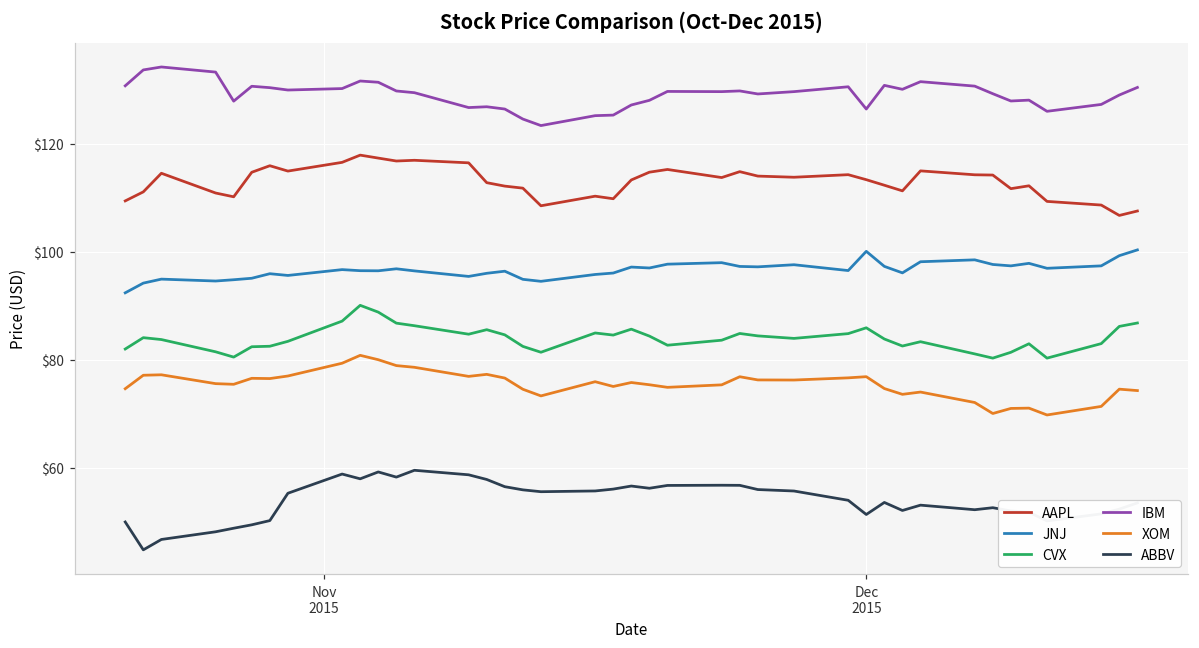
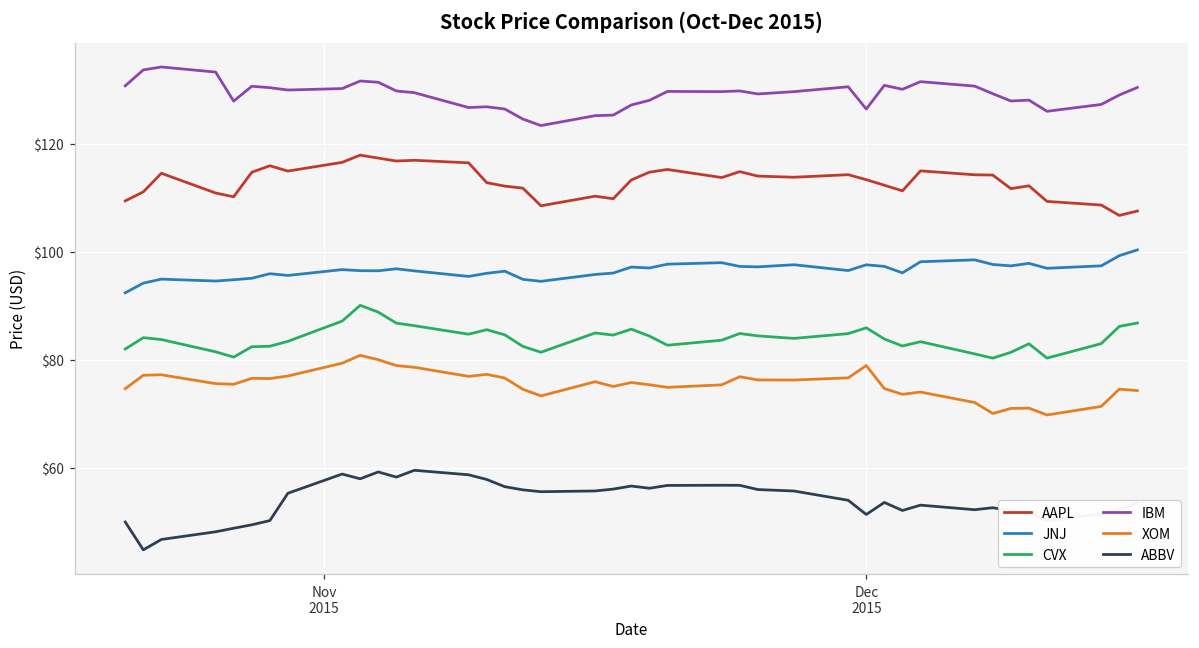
JNJ, Dec 2015: $100 -> $98
XOM, Dec 2015: $77 -> $79
